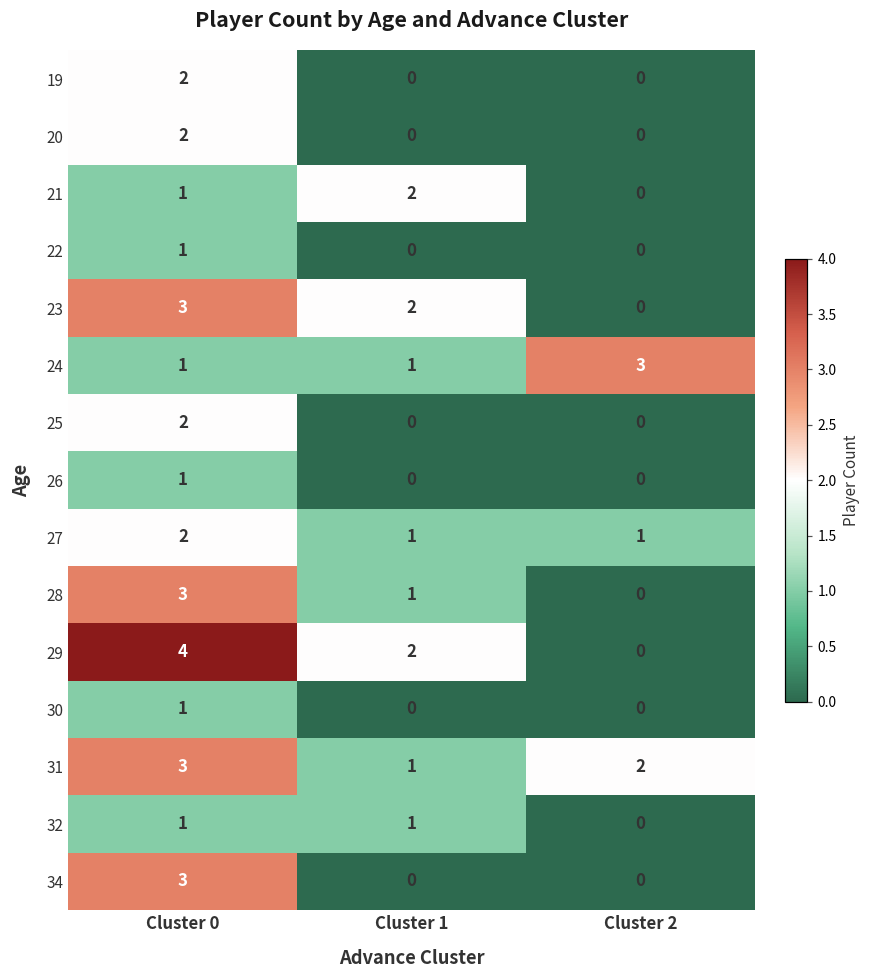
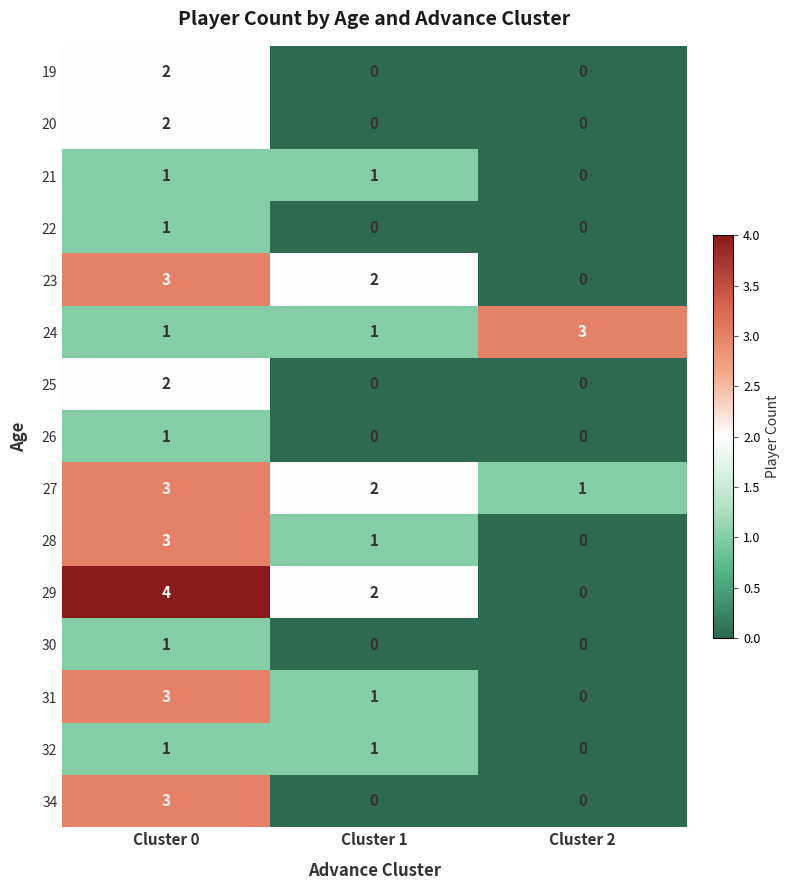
21, Cluster 1: 2 -> 1
27, Cluster 0: 2 -> 3
27, Cluster 1: 1 -> 2
31, Cluster 2: 2 -> 0
